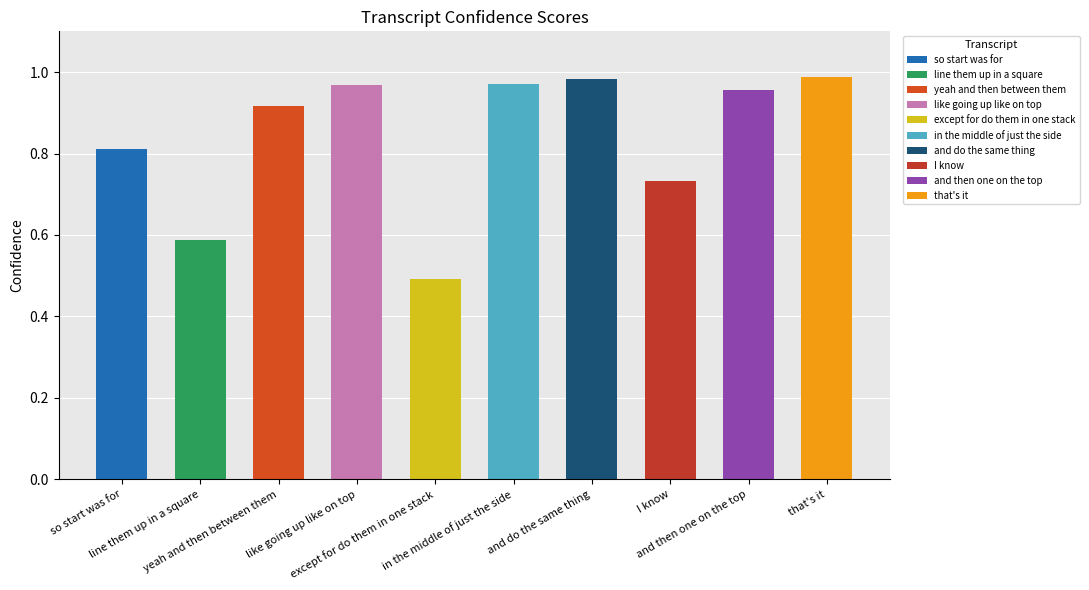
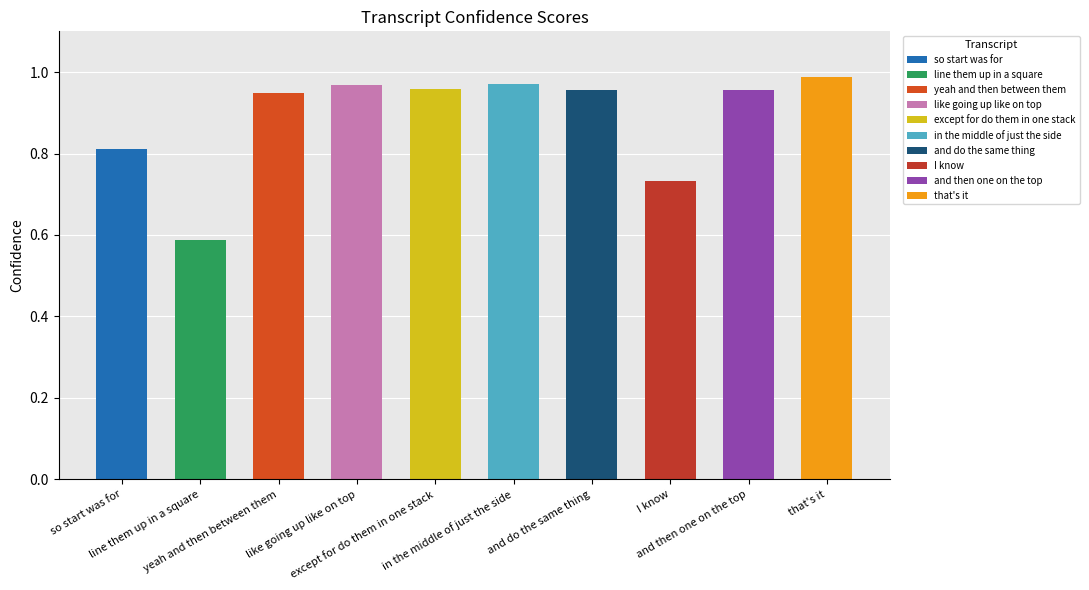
yeah and then between them: 0.92 -> 0.95
except for do them in one stack: 0.49 -> 0.96
and do the same thing: 0.98 -> 0.96
